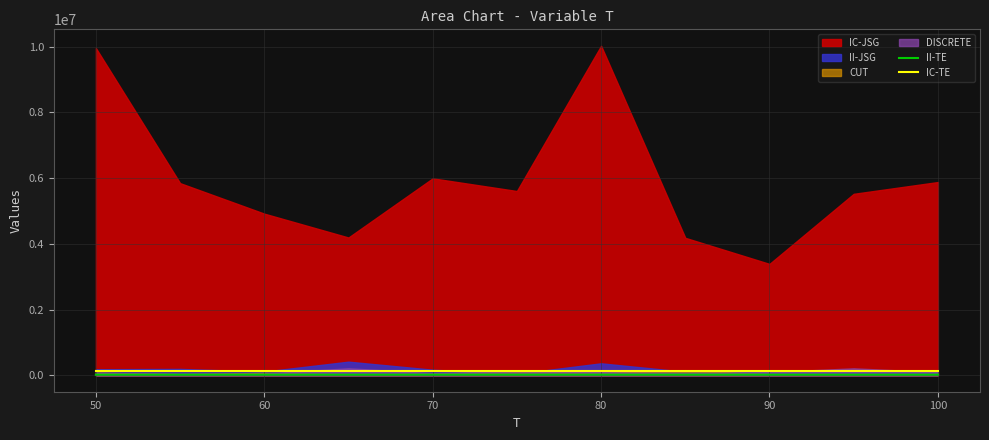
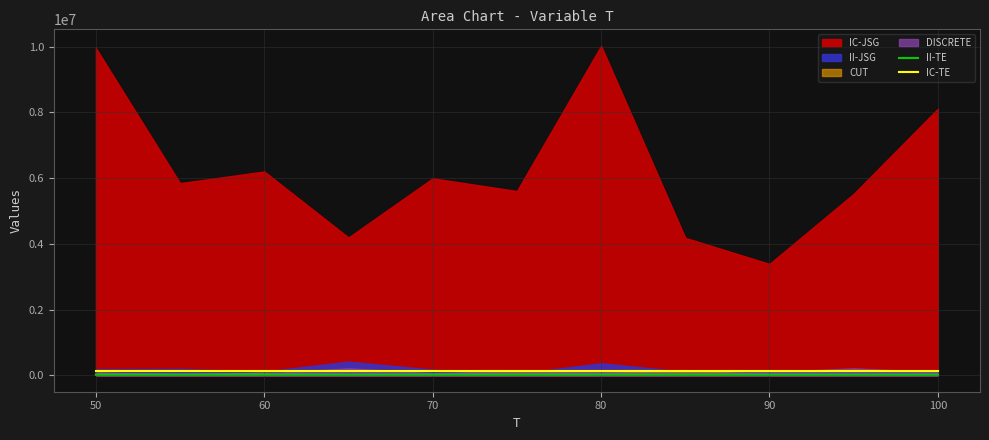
IC-JSG, 60: 4900000 -> 6200000
IC-JSG, 100: 5900000 -> 8100000
